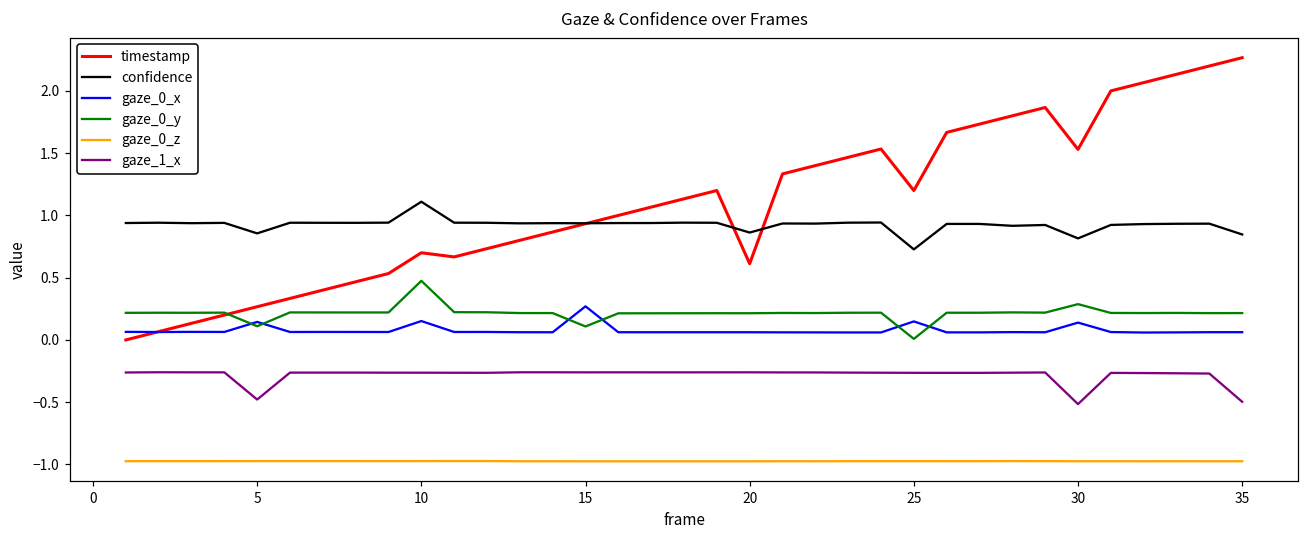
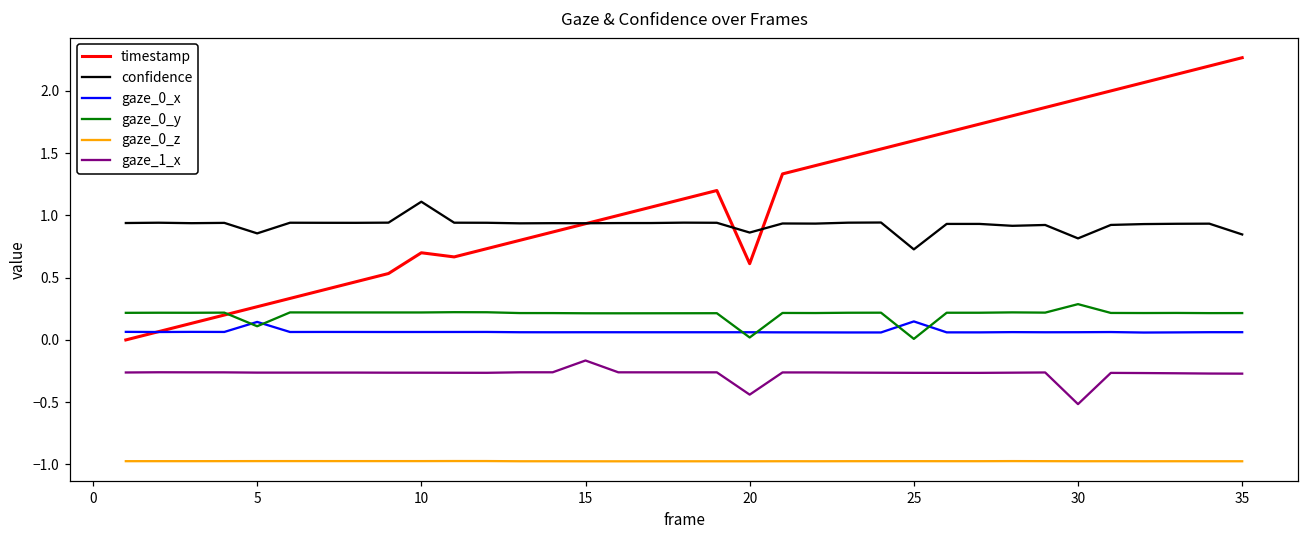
gaze_1_x, 5: -0.48 -> -0.26
gaze_0_x, 10: 0.15 -> 0.06
gaze_0_y, 10: 0.47 -> 0.22
gaze_0_x, 15: 0.27 -> 0.06
gaze_0_y, 15: 0.11 -> 0.21
gaze_1_x, 15: -0.26 -> -0.17
gaze_0_y, 20: 0.21 -> 0.02
gaze_1_x, 20: -0.26 -> -0.44
timestamp, 25: 1.2 -> 1.6
timestamp, 30: 1.53 -> 1.93
gaze_0_x, 30: 0.14 -> 0.06
gaze_1_x, 35: -0.50 -> -0.27
